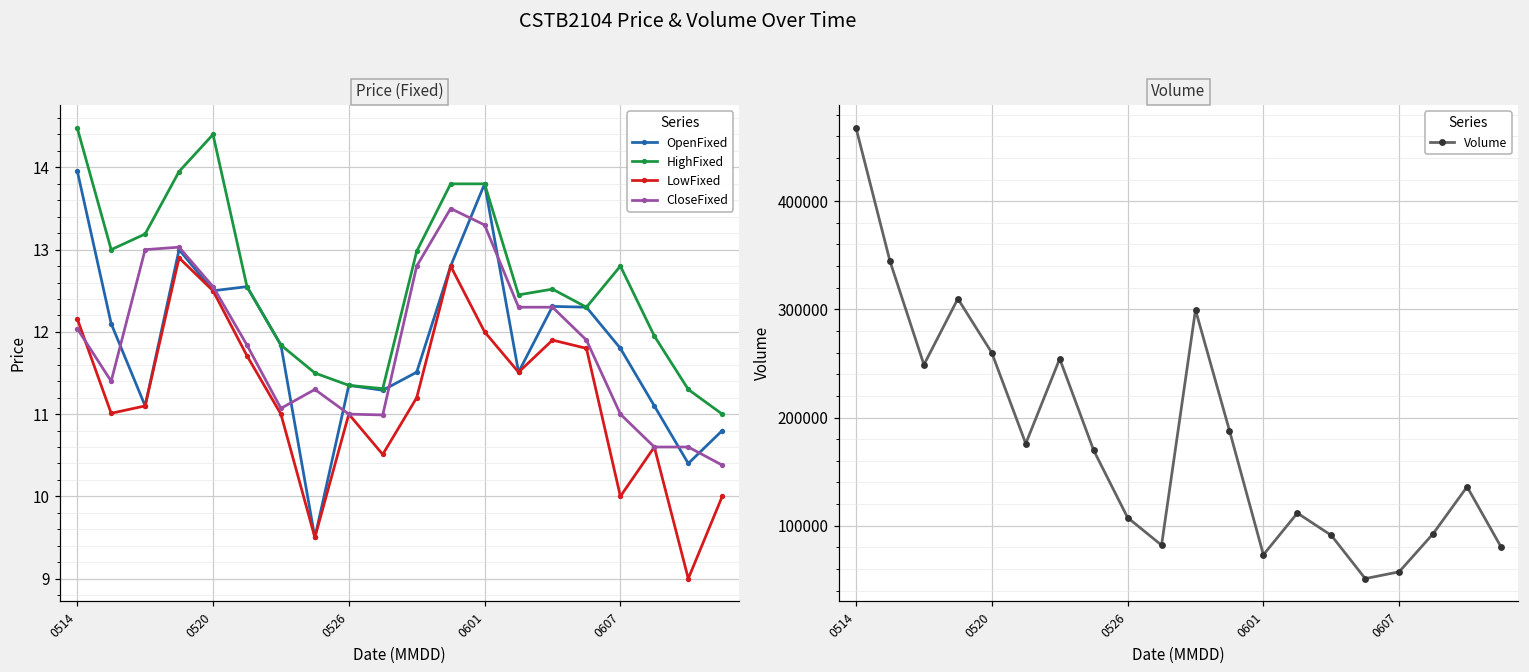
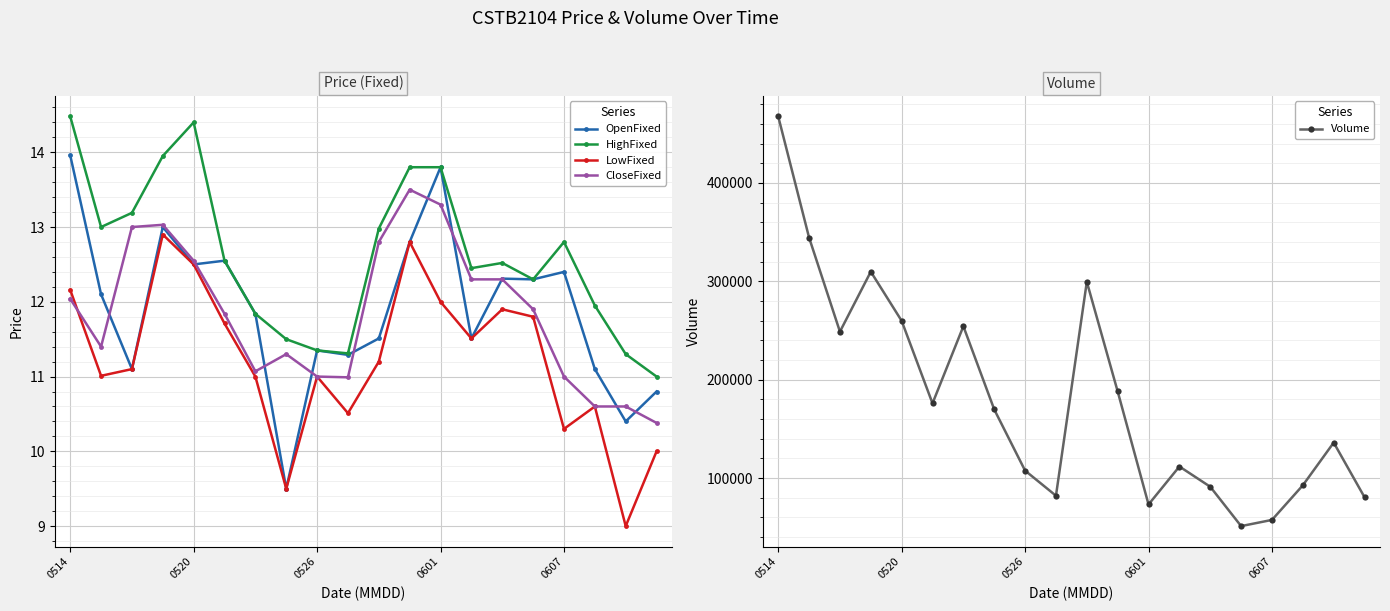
Price (Fixed), OpenFixed, 0607: 11.8 -> 12.4
Price (Fixed), LowFixed, 0607: 10.0 -> 10.3
